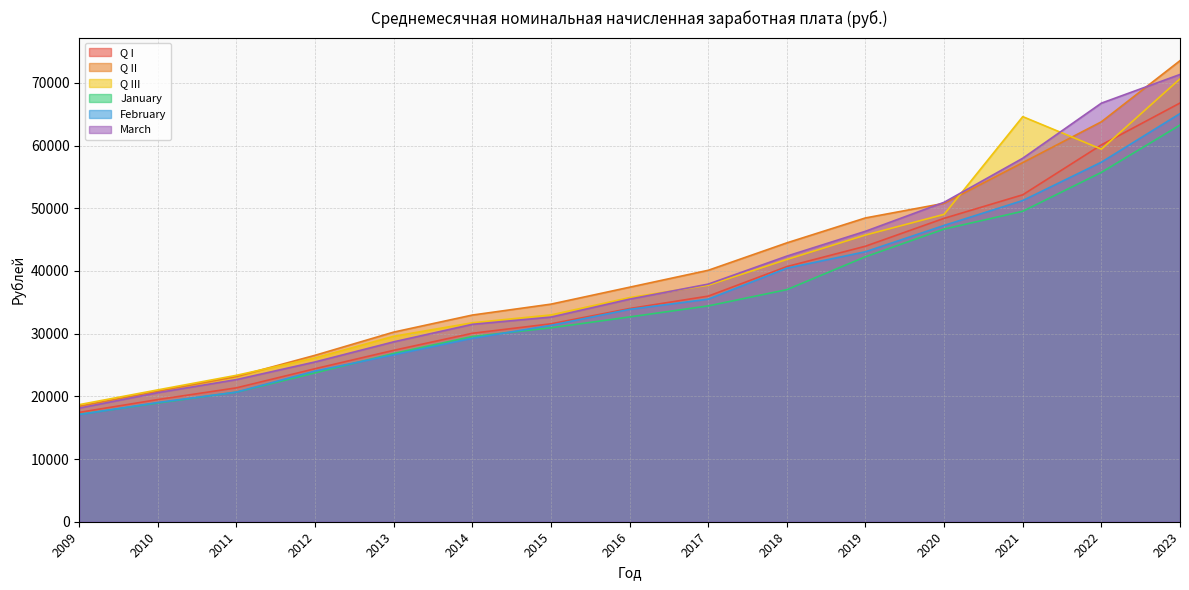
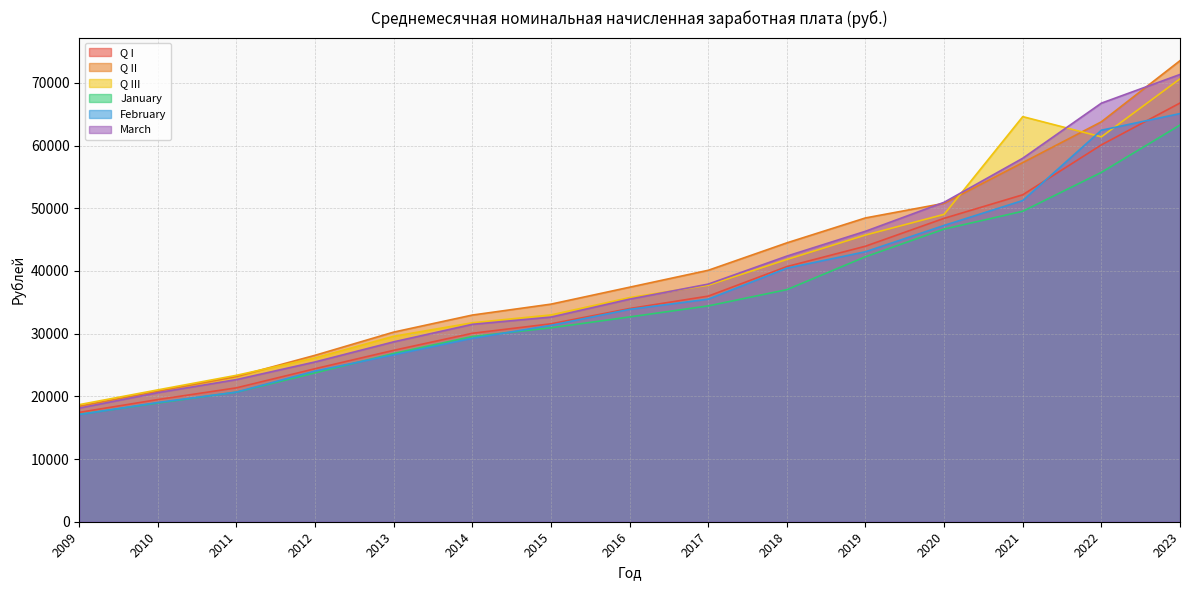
Q III, 2022: 59000 -> 61000
February, 2022: 57000 -> 62000
